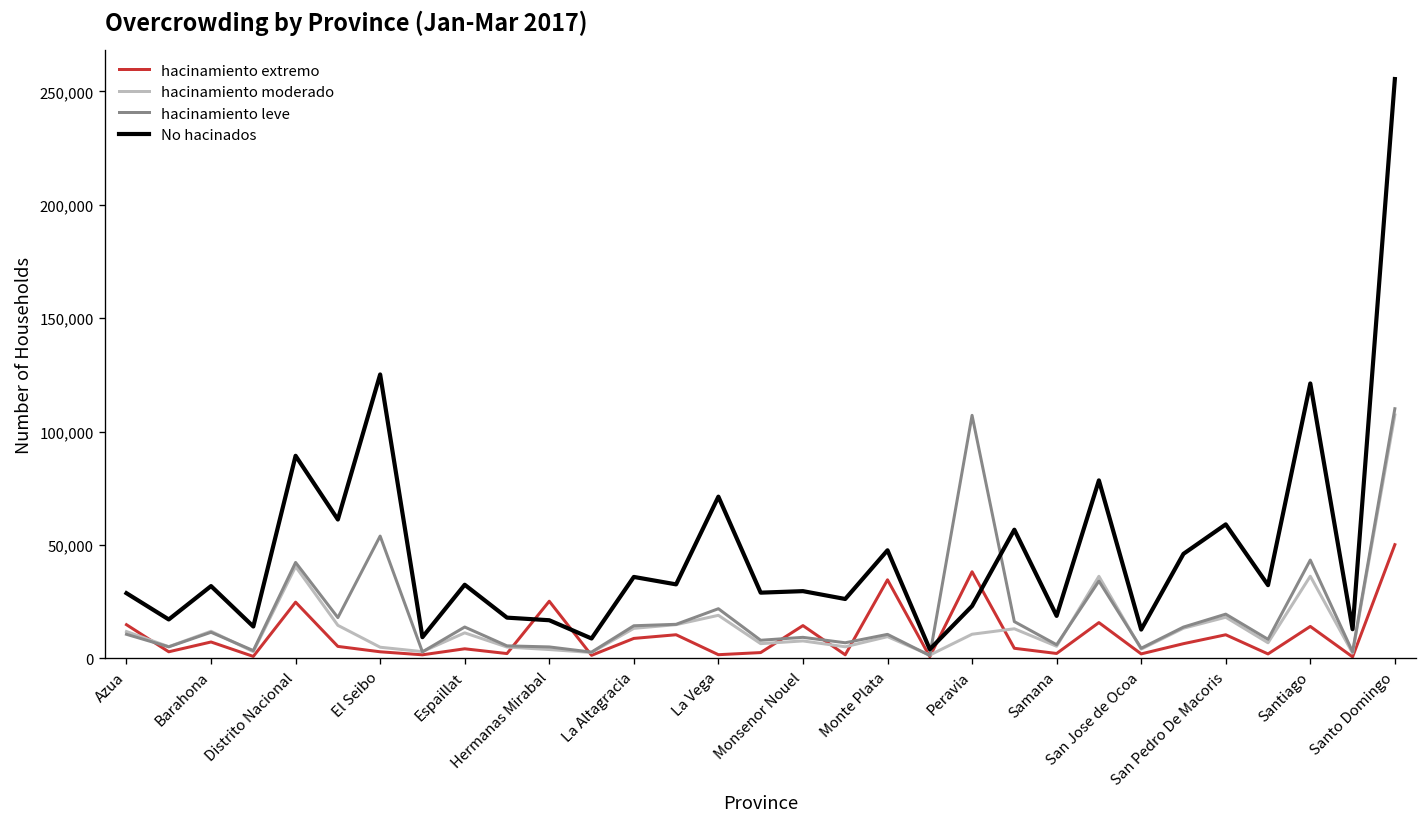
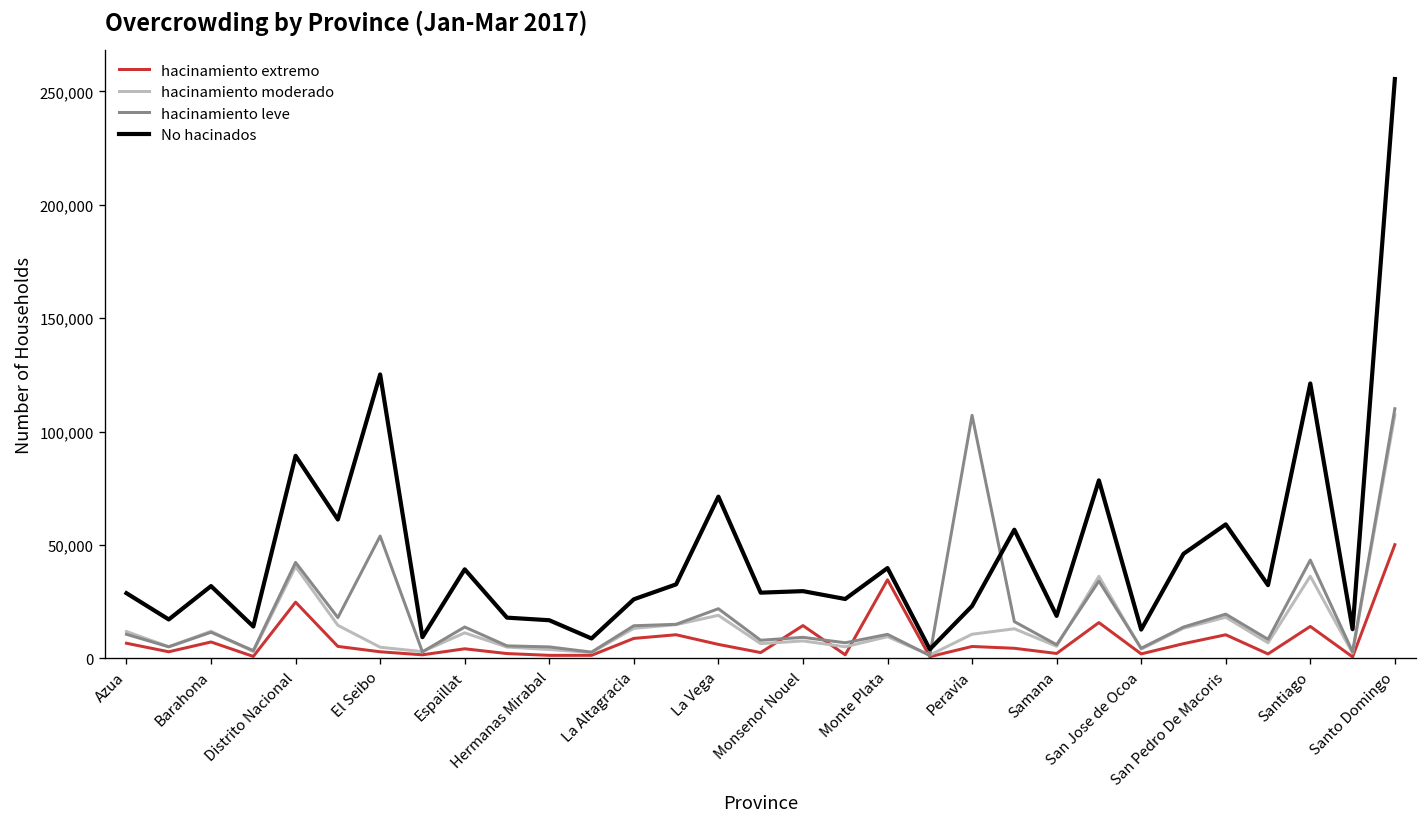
hacinamiento extremo, Azua: 15,000 -> 7,000
No hacinados, Espaillat: 32,000 -> 39,000
hacinamiento extremo, Hermanas Mirabal: 25,000 -> 1,000
No hacinados, La Altagracia: 36,000 -> 26,000
hacinamiento extremo, La Vega: 2,000 -> 6,000
No hacinados, Monte Plata: 48,000 -> 40,000
hacinamiento extremo, Peravia: 38,000 -> 5,000
